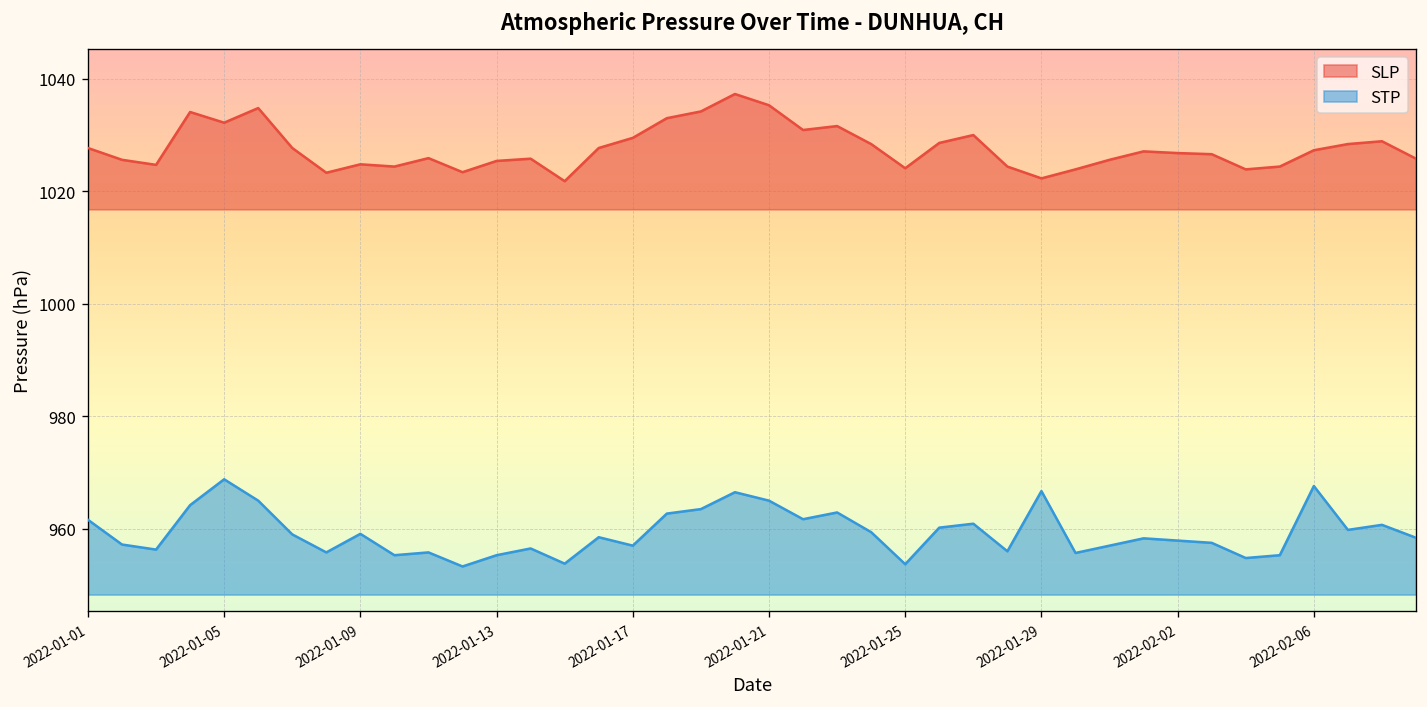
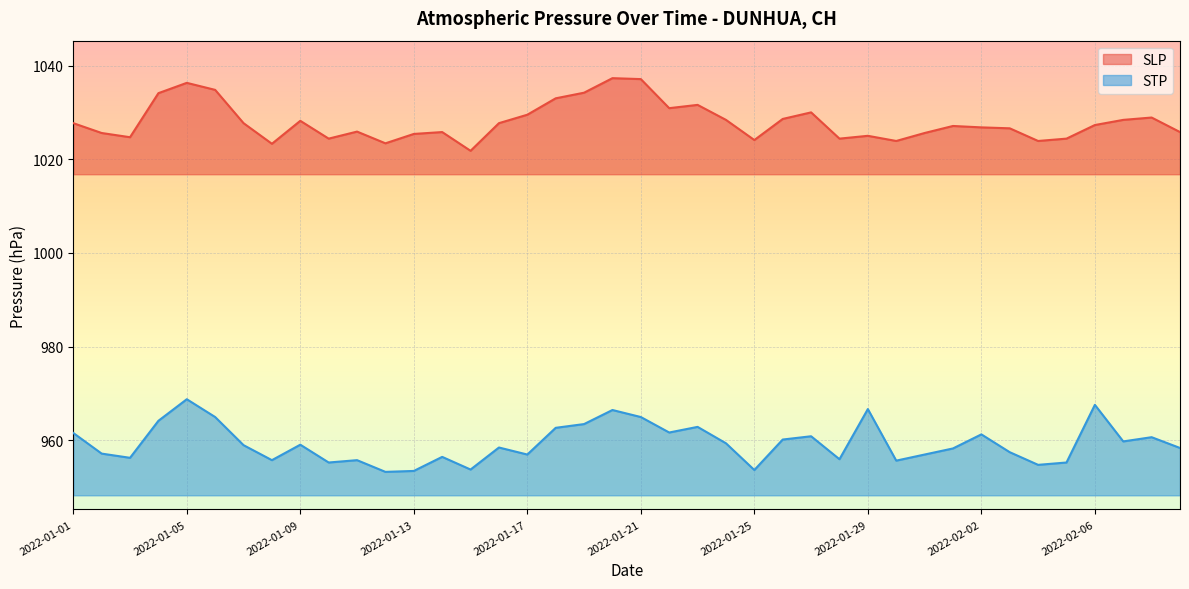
SLP, 2022-01-05: 1032 -> 1036
SLP, 2022-01-09: 1025 -> 1028
STP, 2022-01-13: 955 -> 954
SLP, 2022-01-21: 1035 -> 1037
SLP, 2022-01-29: 1022 -> 1025
STP, 2022-02-02: 958 -> 961
